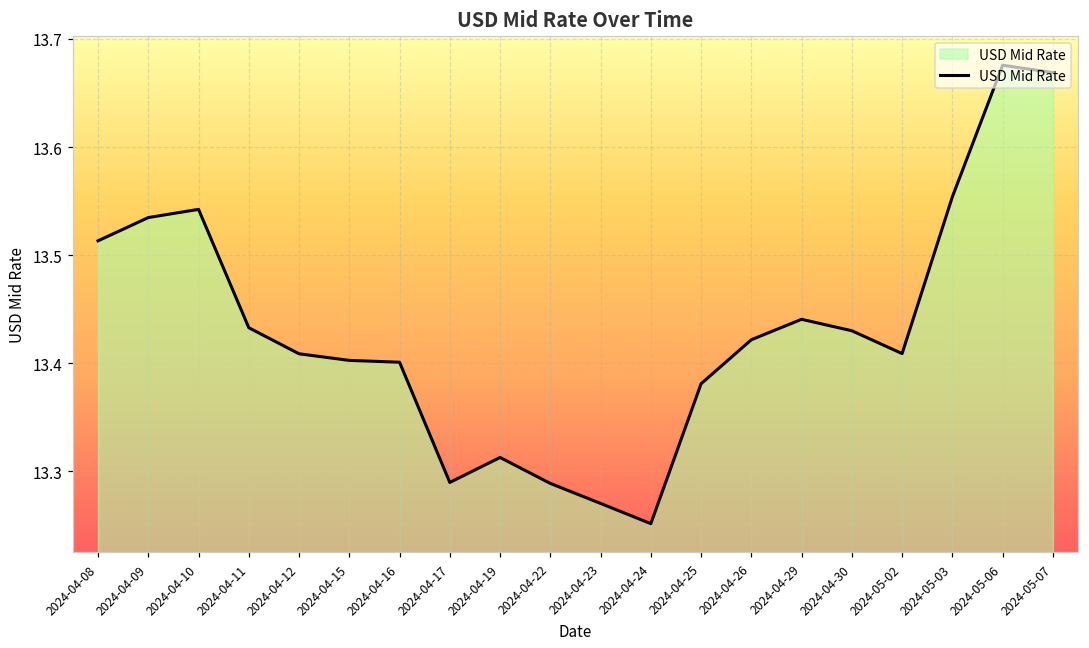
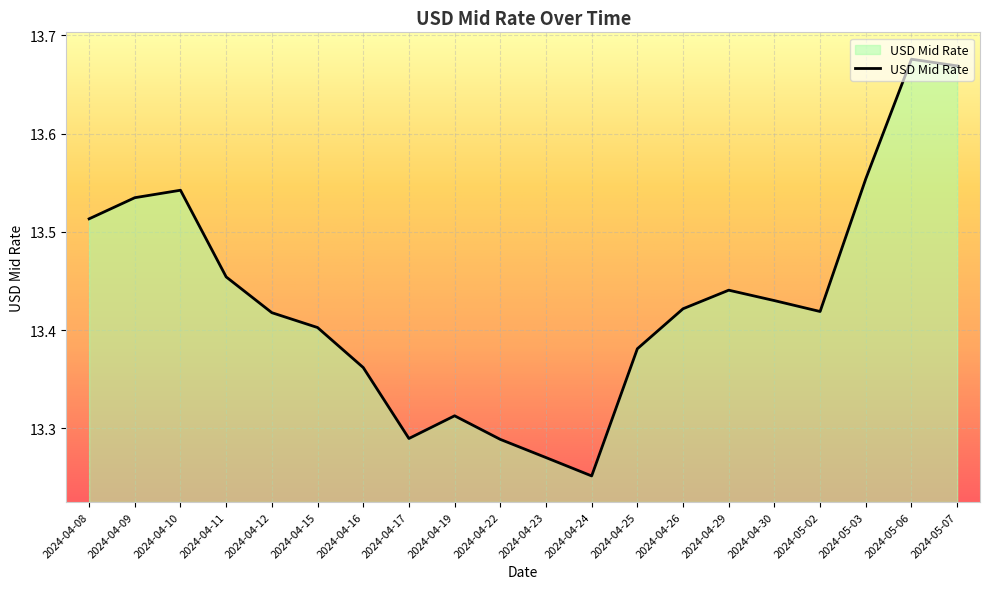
2024-04-11: 13.43 -> 13.45
2024-04-12: 13.41 -> 13.42
2024-04-16: 13.40 -> 13.36
2024-05-02: 13.41 -> 13.42
